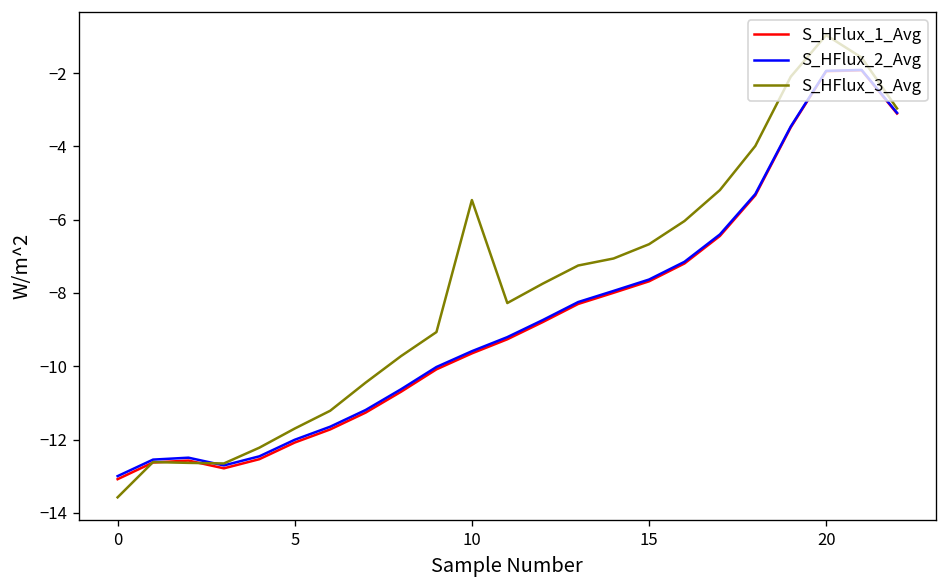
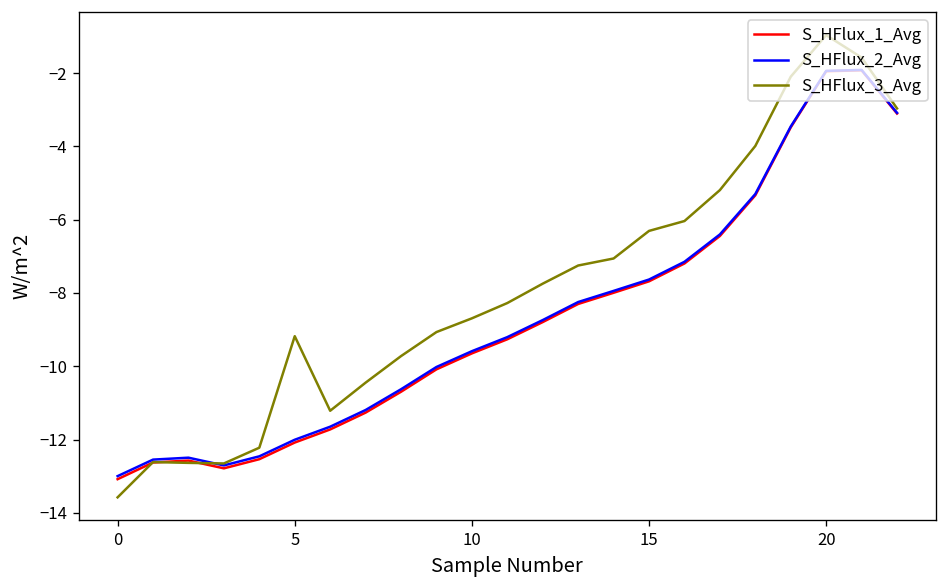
S_HFlux_3_Avg, 5: -11.7 -> -9.2
S_HFlux_3_Avg, 10: -5.5 -> -8.7
S_HFlux_3_Avg, 15: -6.7 -> -6.3
